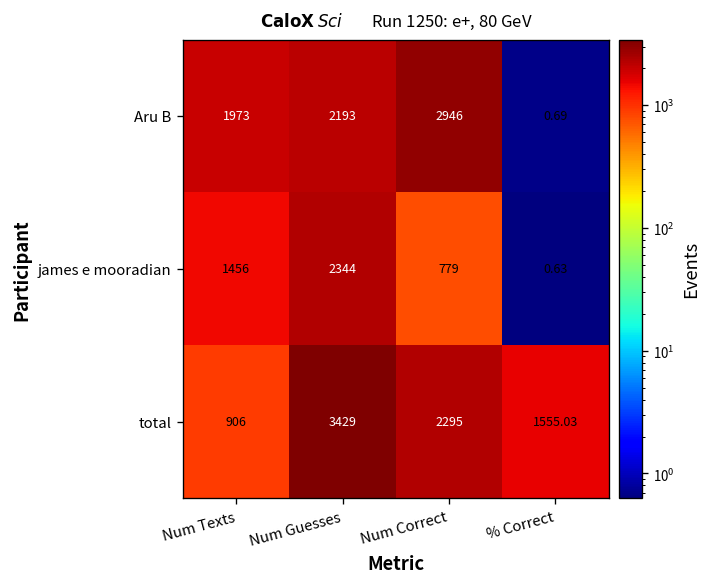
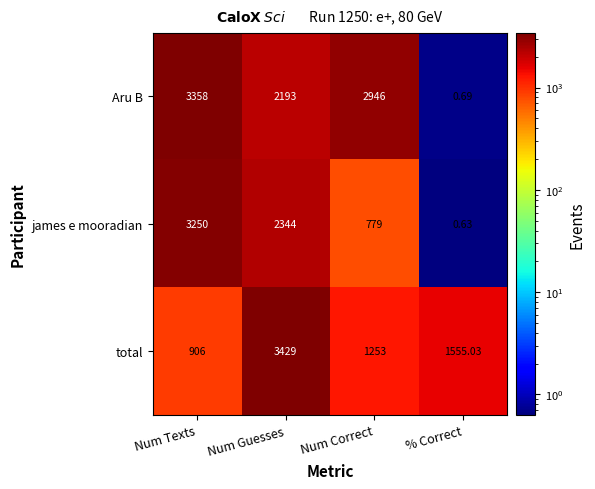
Aru B, Num Texts: 1973 -> 3358
james e mooradian, Num Texts: 1456 -> 3250
total, Num Correct: 2295 -> 1253
